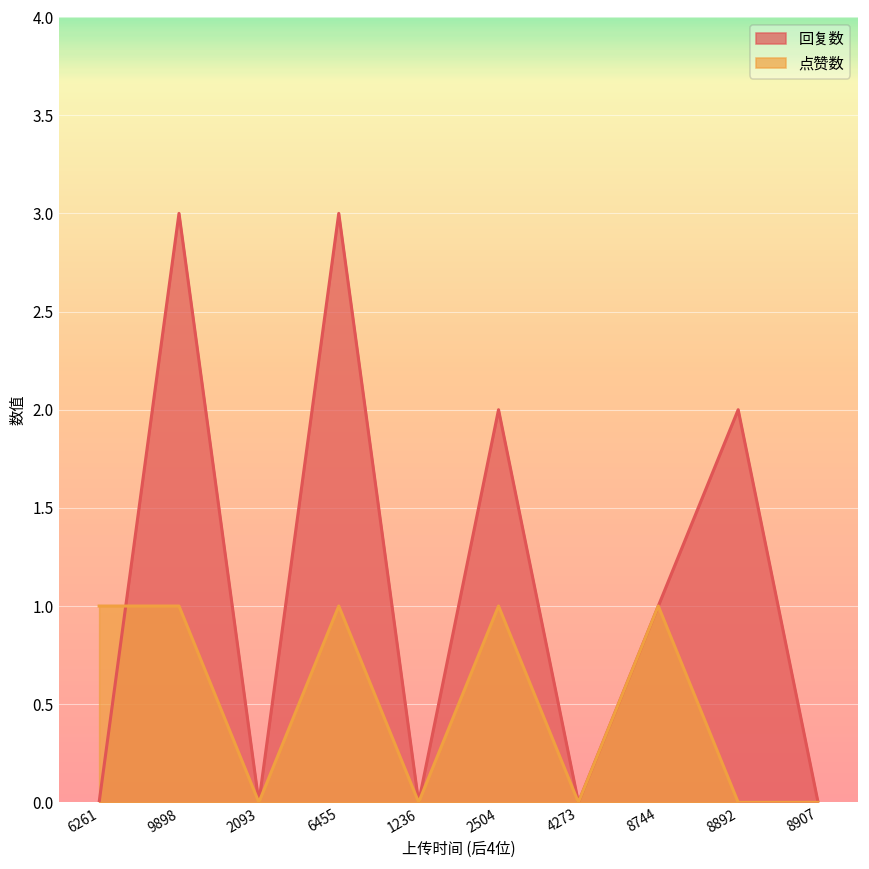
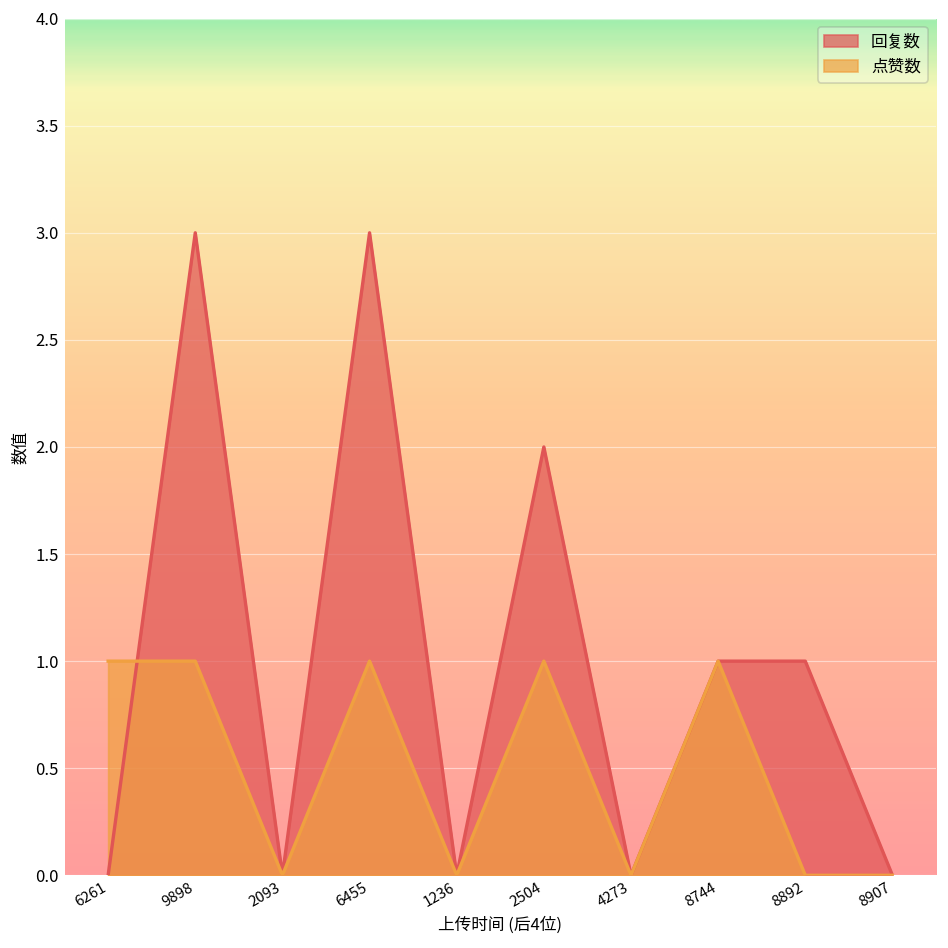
回复数, 8892: 2 -> 1
